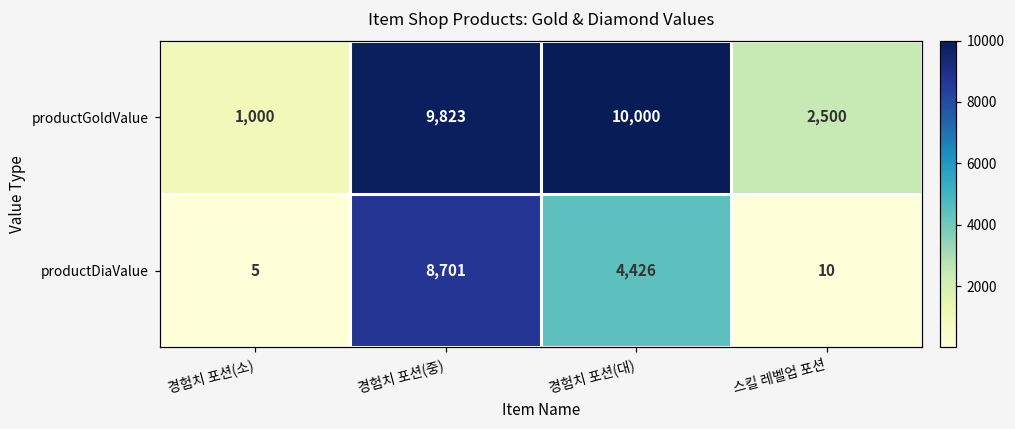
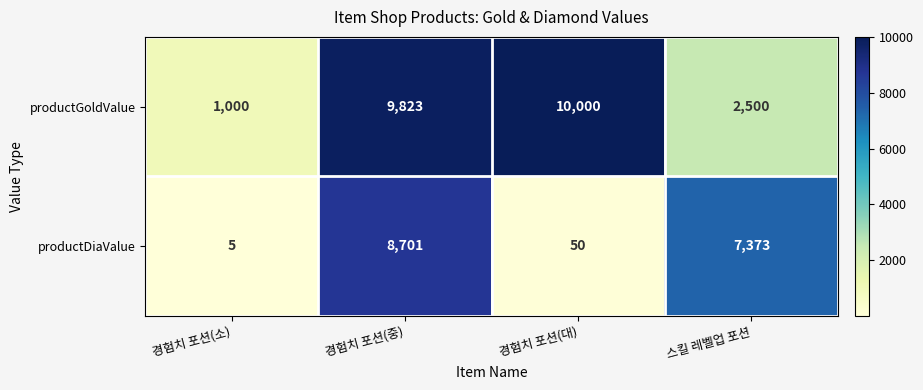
productDiaValue, 경험치 포션(대): 4,426 -> 50
productDiaValue, 스킬 레벨업 포션: 10 -> 7,373
